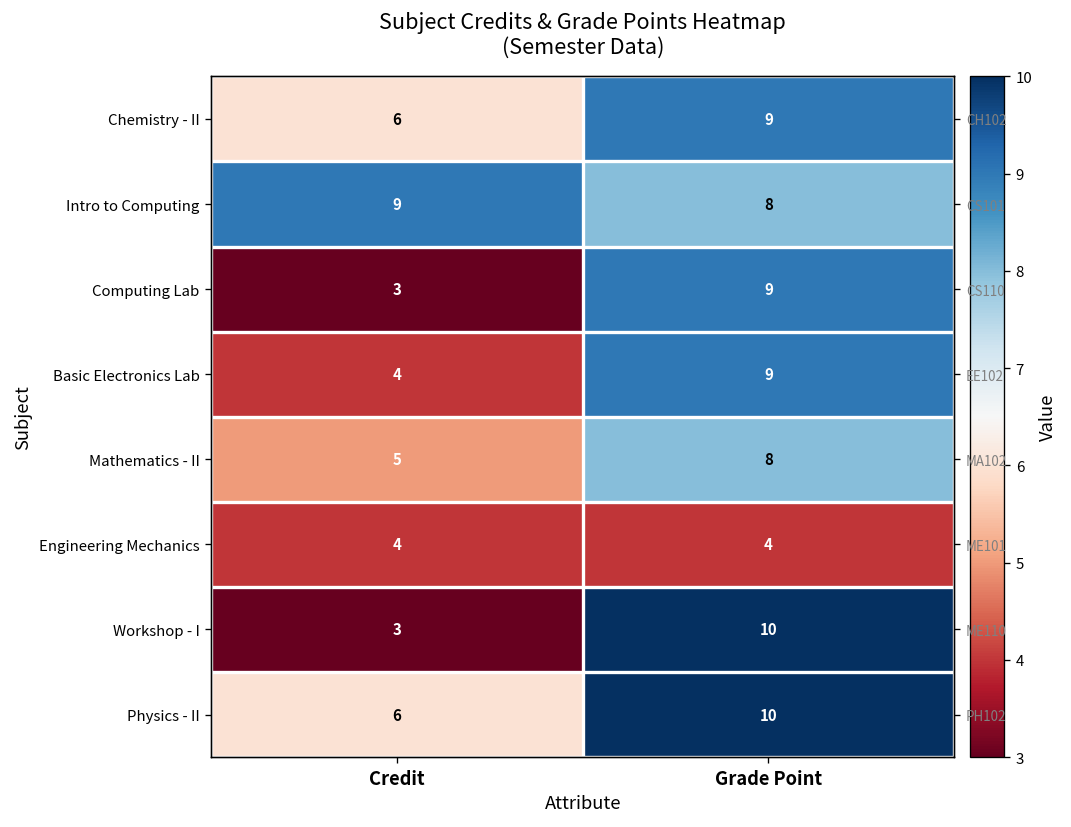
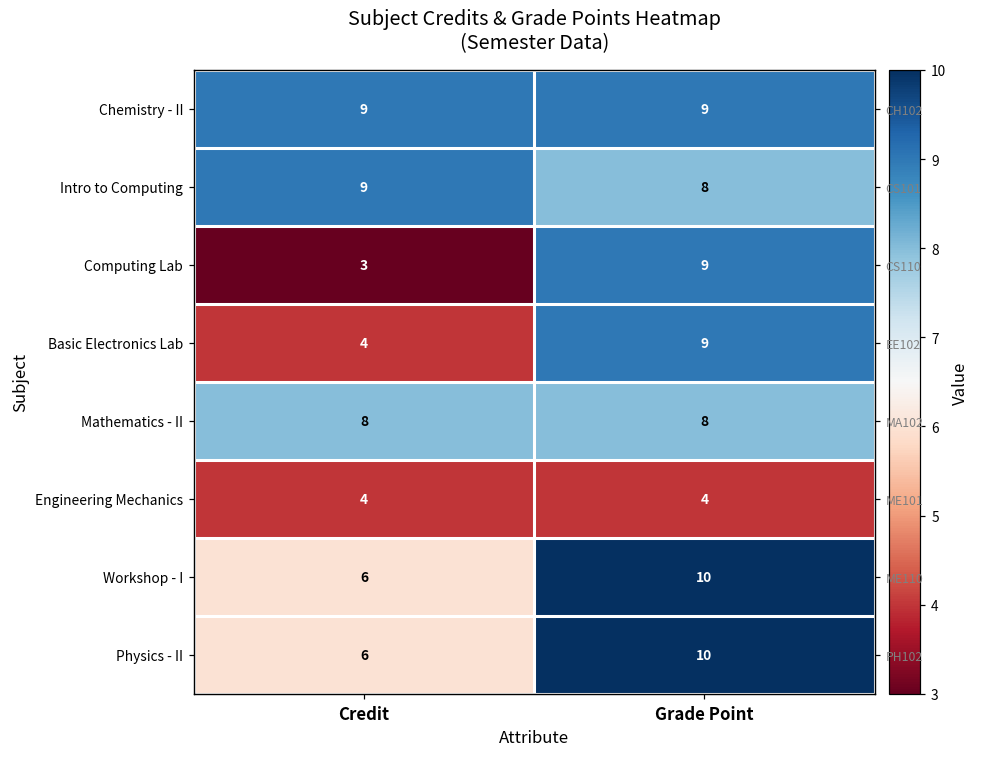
Chemistry - II, Credit: 6 -> 9
Mathematics - II, Credit: 5 -> 8
Workshop - I, Credit: 3 -> 6
